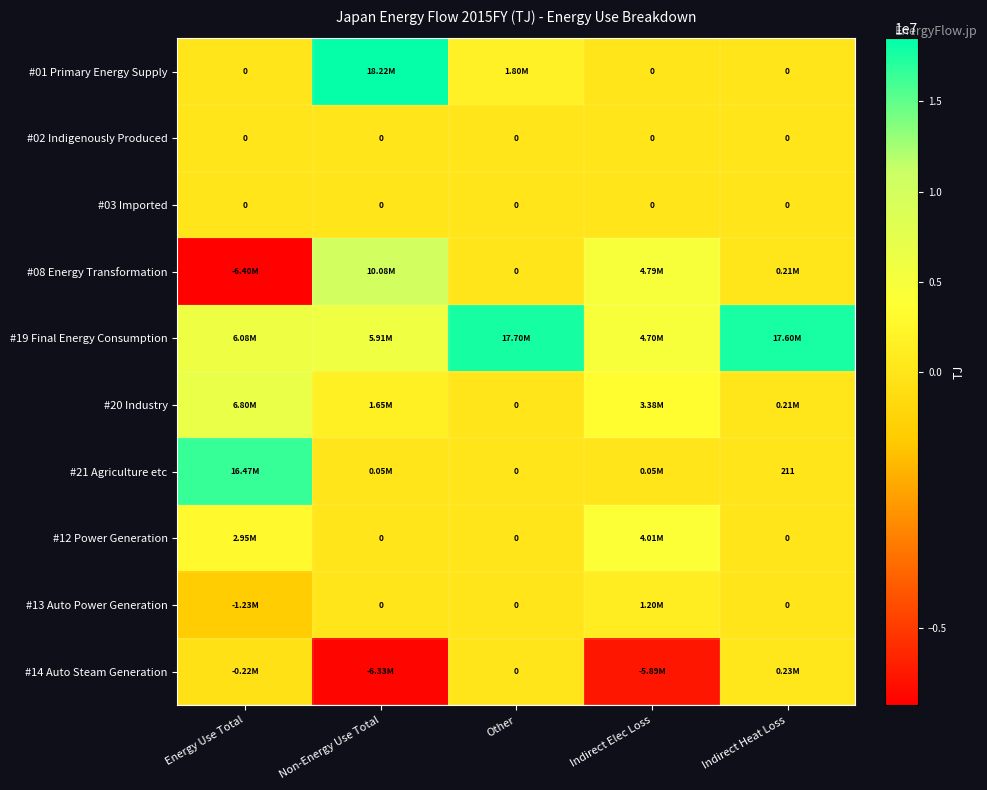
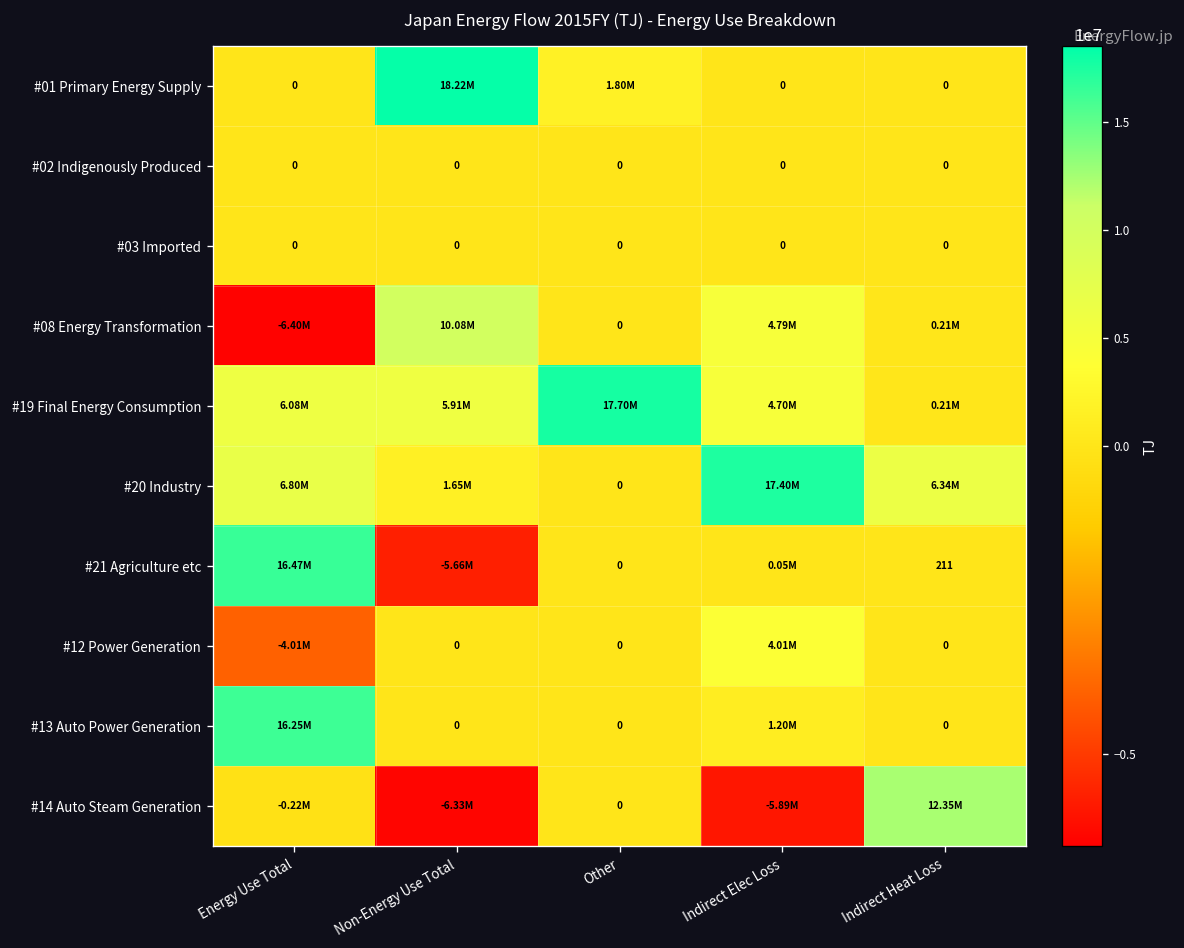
#19 Final Energy Consumption, Indirect Heat Loss: 17.60M -> 0.21M
#20 Industry, Indirect Elec Loss: 3.38M -> 17.40M
#20 Industry, Indirect Heat Loss: 0.21M -> 6.34M
#21 Agriculture etc, Non-Energy Use Total: 0.05M -> -5.66M
#12 Power Generation, Energy Use Total: 2.95M -> -4.01M
#13 Auto Power Generation, Energy Use Total: -1.23M -> 16.25M
#14 Auto Steam Generation, Indirect Heat Loss: 0.23M -> 12.35M
